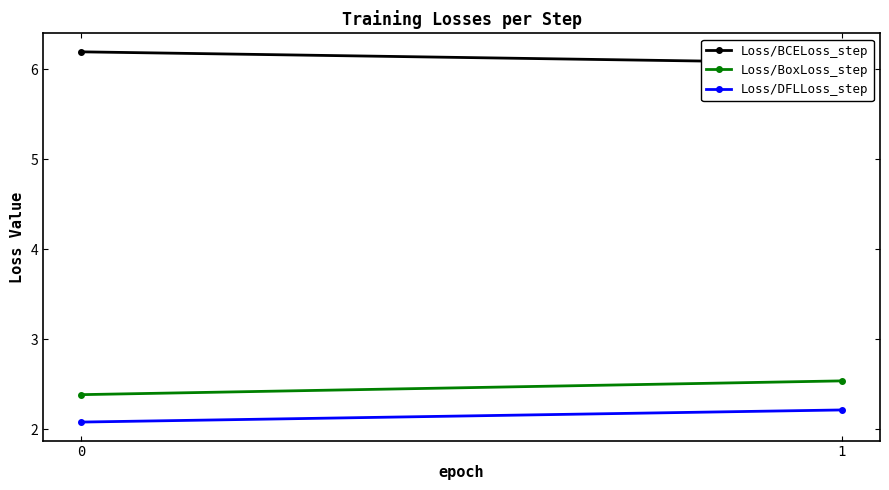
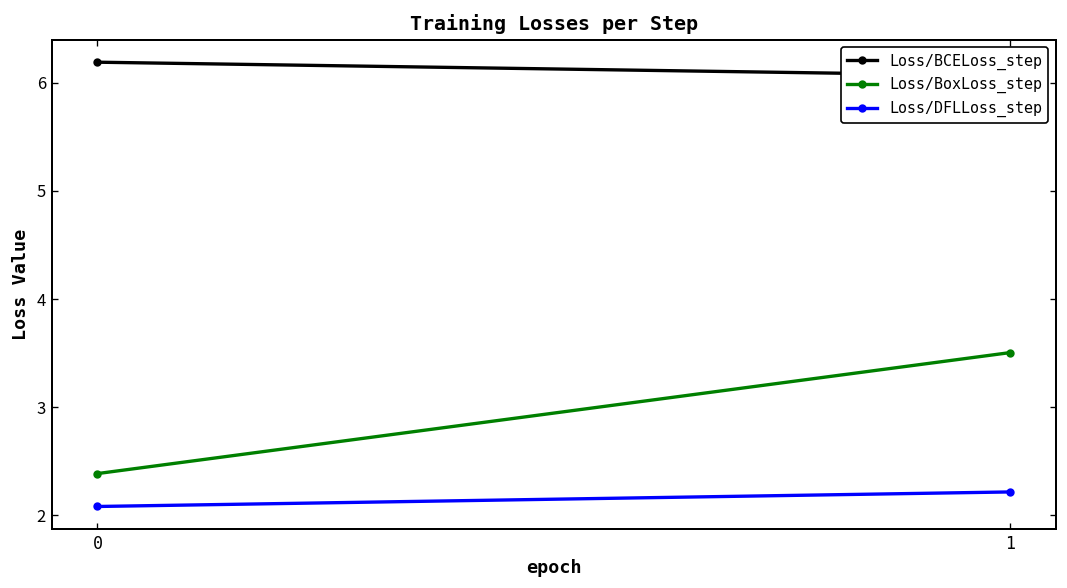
Loss/BoxLoss_step, 1: 2.5 -> 3.5
